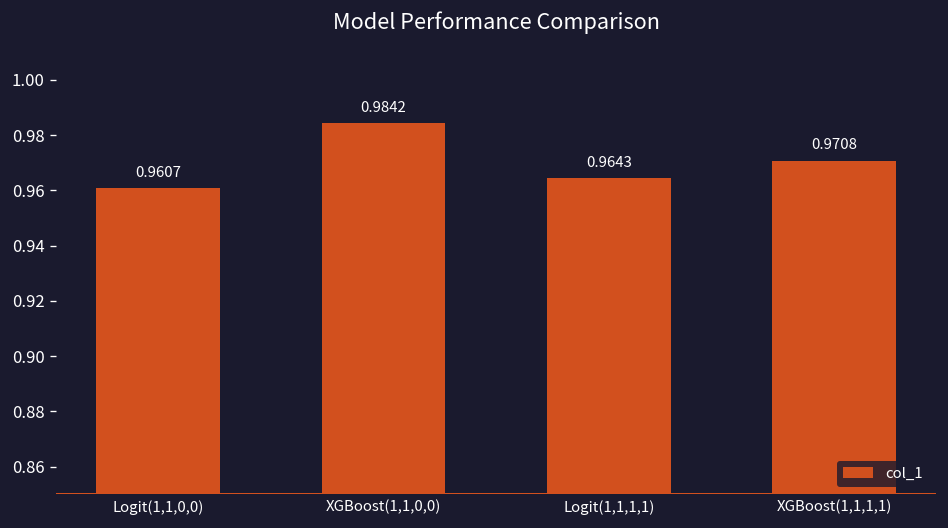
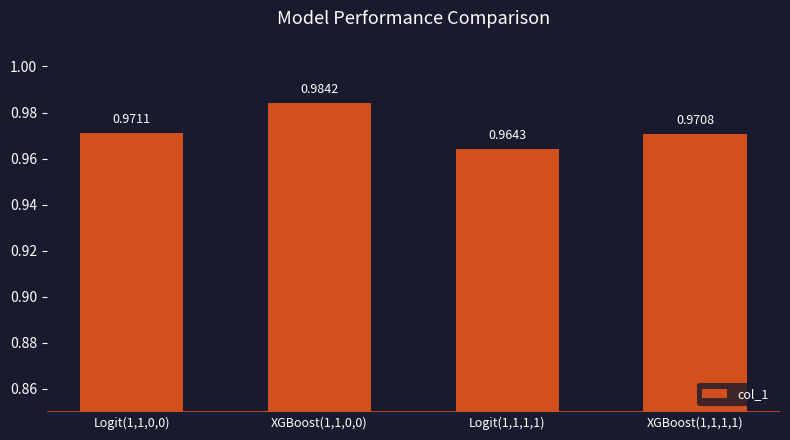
Logit(1,1,0,0): 0.9607 -> 0.9711
